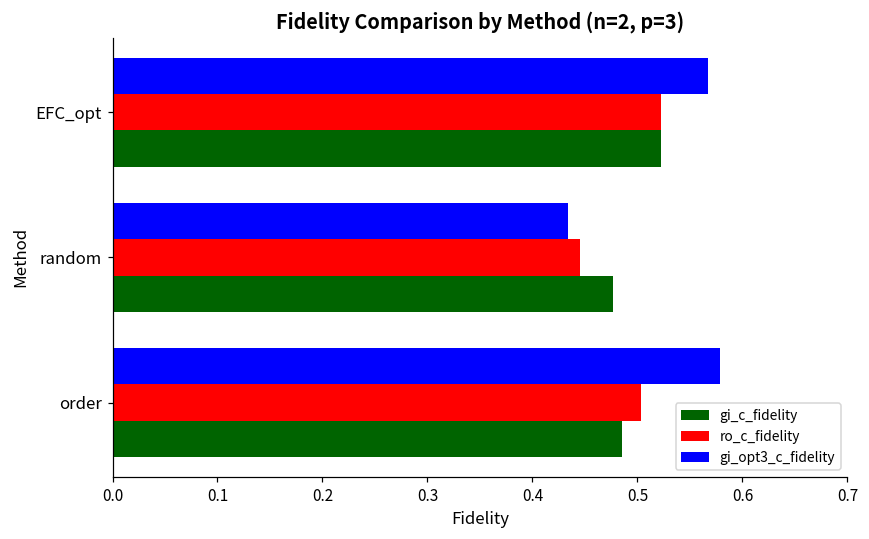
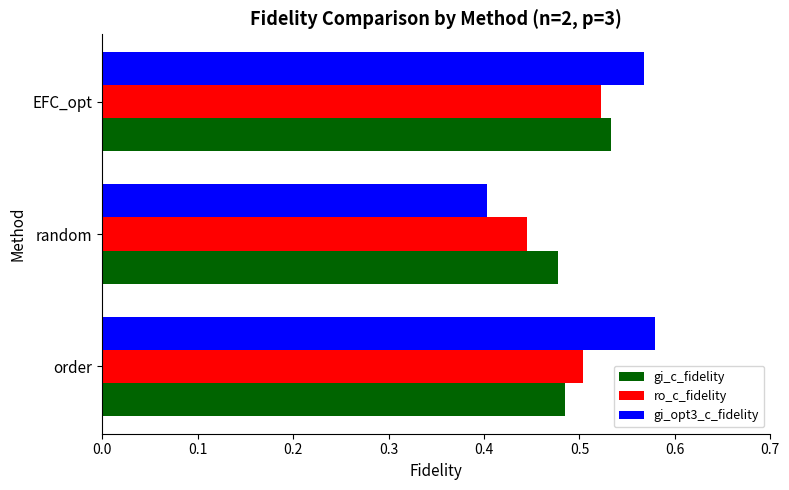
gi_c_fidelity, EFC_opt: 0.52 -> 0.53
gi_opt3_c_fidelity, random: 0.43 -> 0.40
